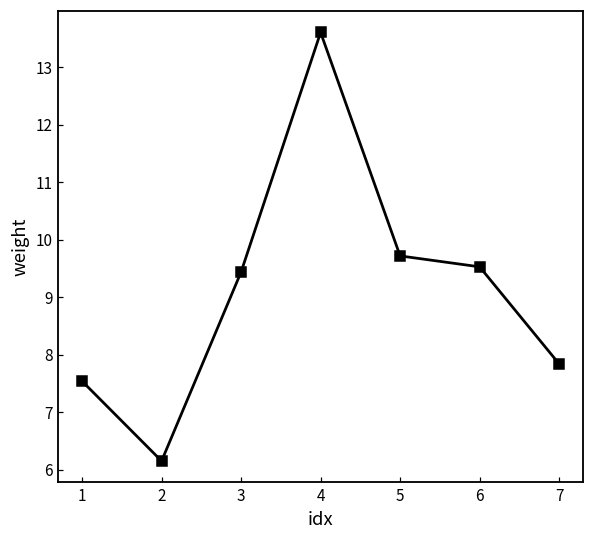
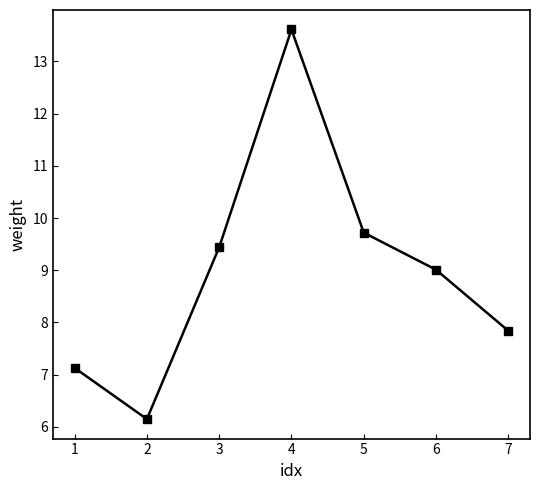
1: 7.5 -> 7.1
6: 9.5 -> 9.0
